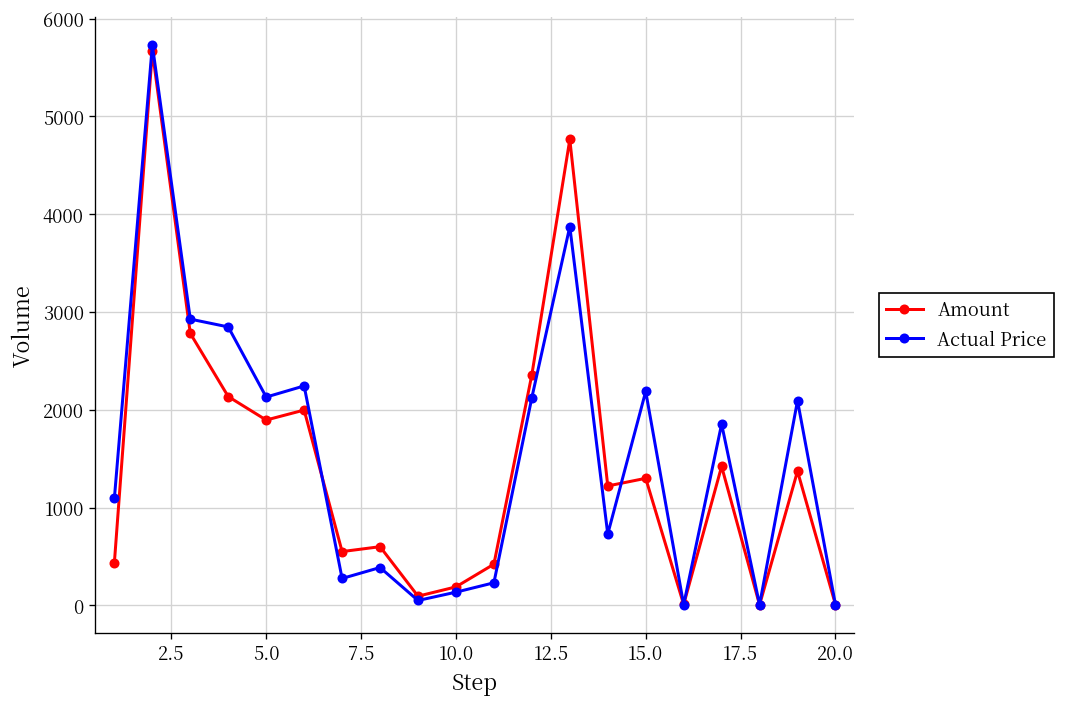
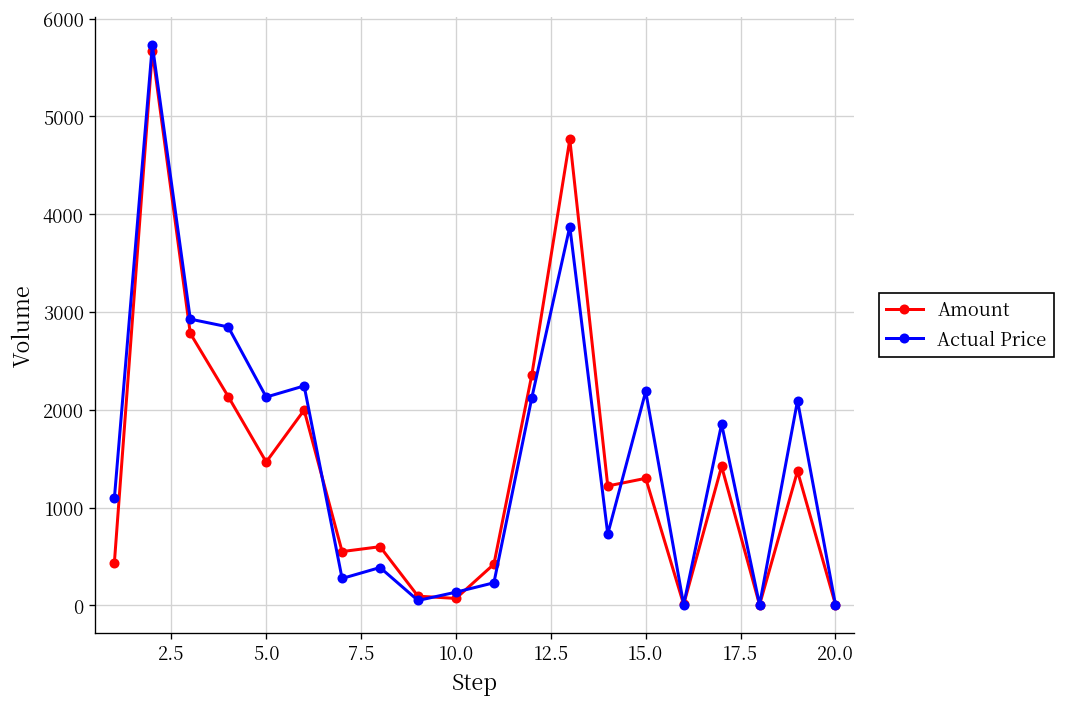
Amount, 5.0: 1900 -> 1500
Amount, 10.0: 200 -> 100
